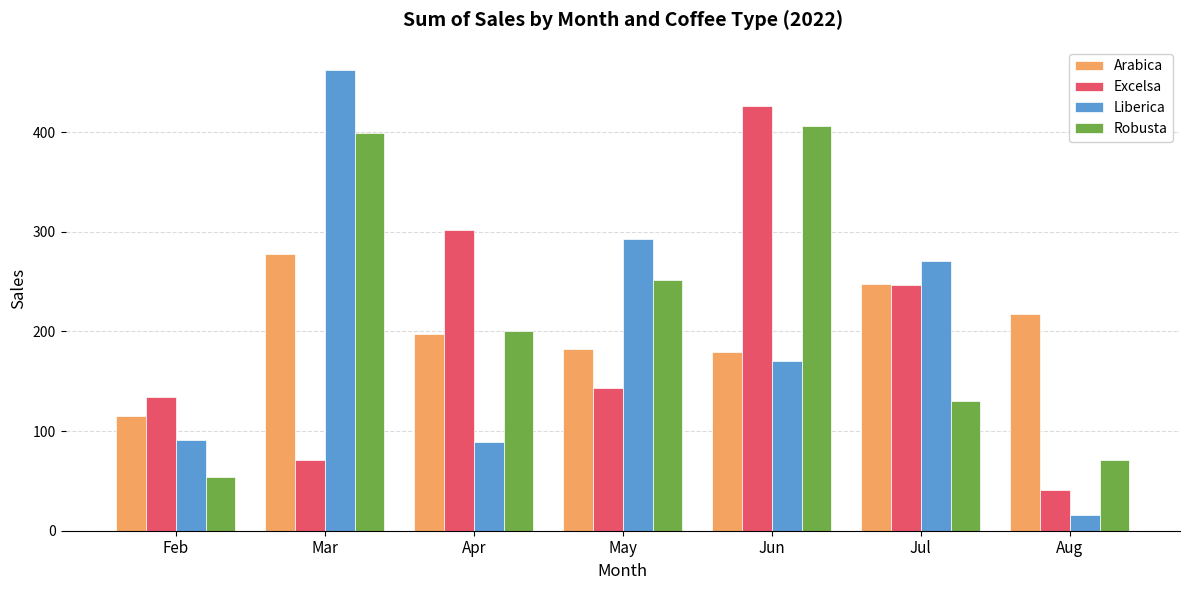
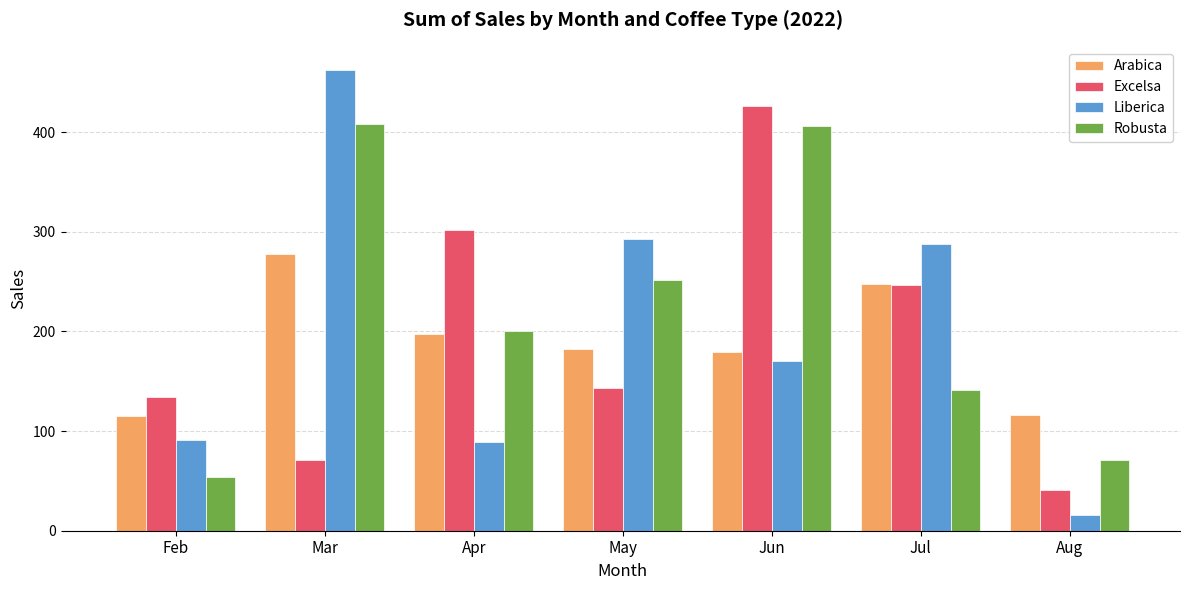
Robusta, Mar: 400 -> 410
Liberica, Jul: 270 -> 290
Robusta, Jul: 130 -> 140
Arabica, Aug: 220 -> 120
